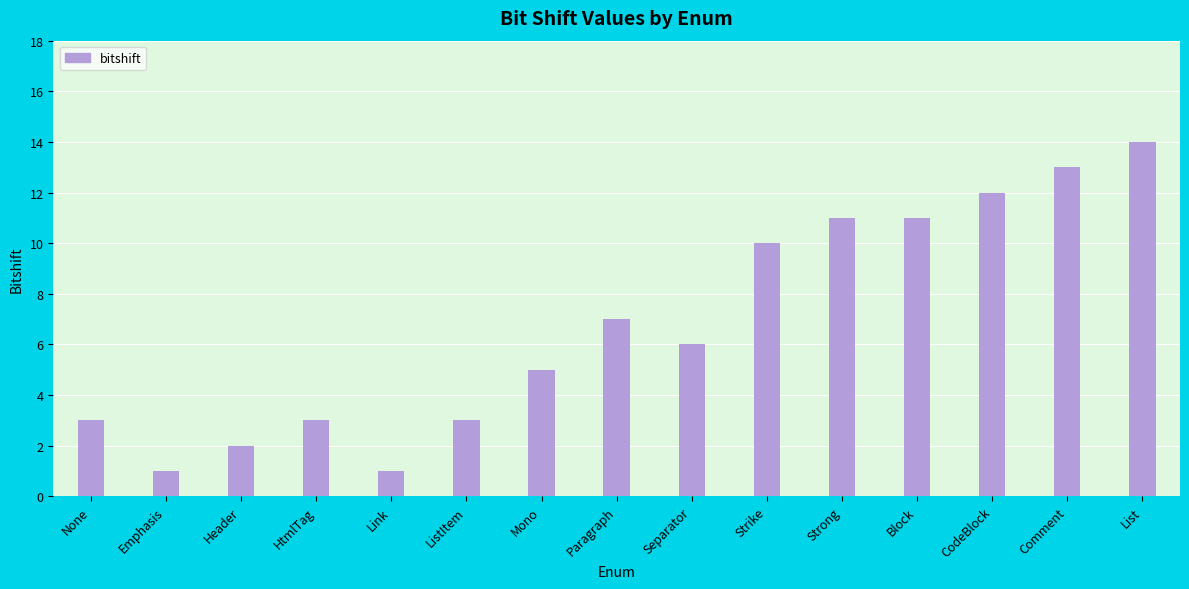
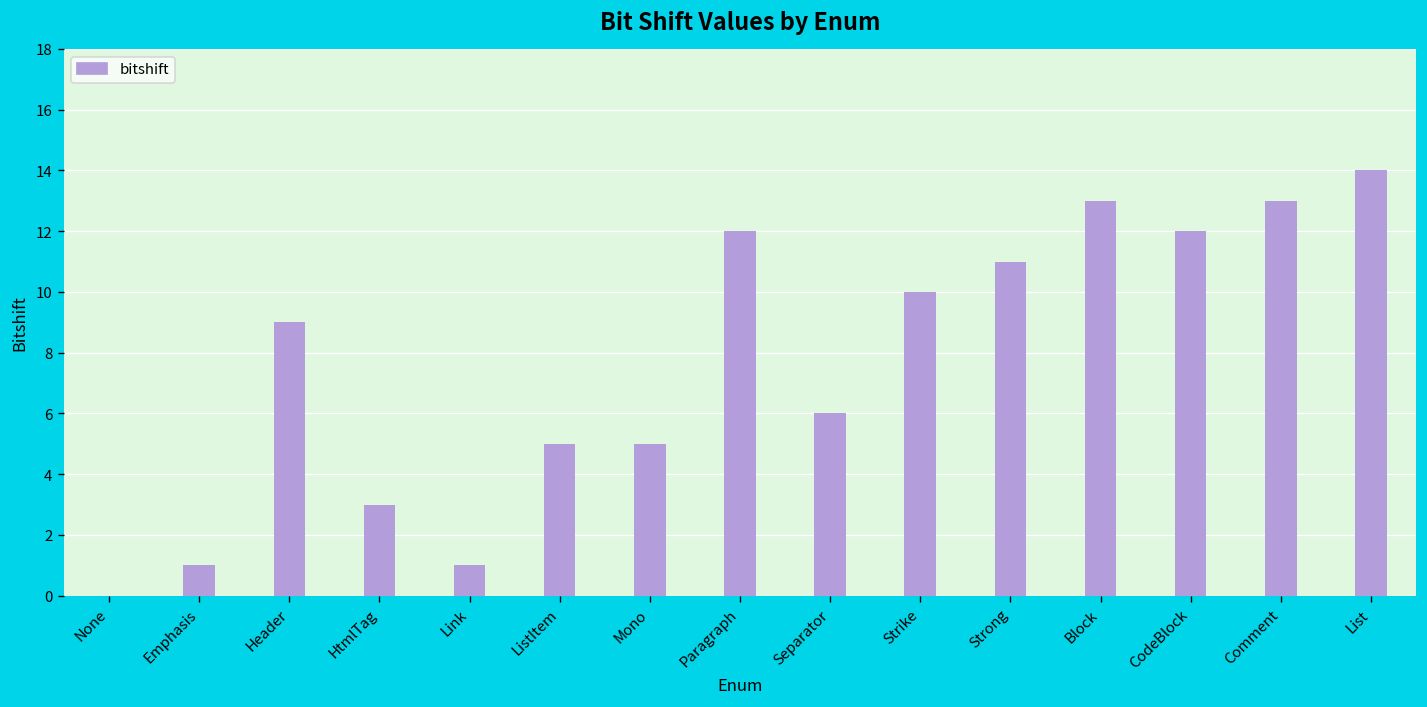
None: 3 -> 0
Header: 2 -> 9
ListItem: 3 -> 5
Paragraph: 7 -> 12
Block: 11 -> 13
